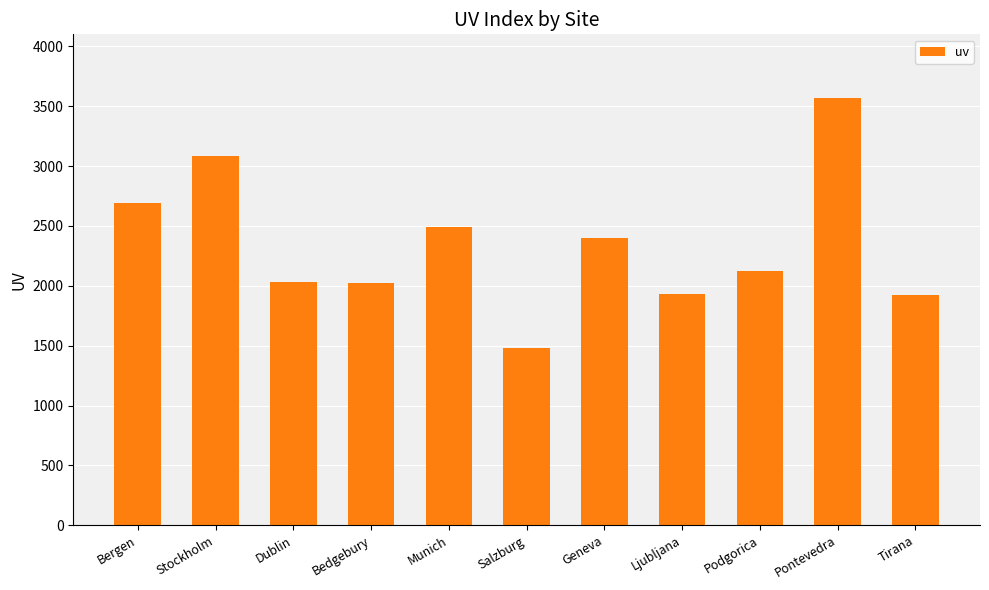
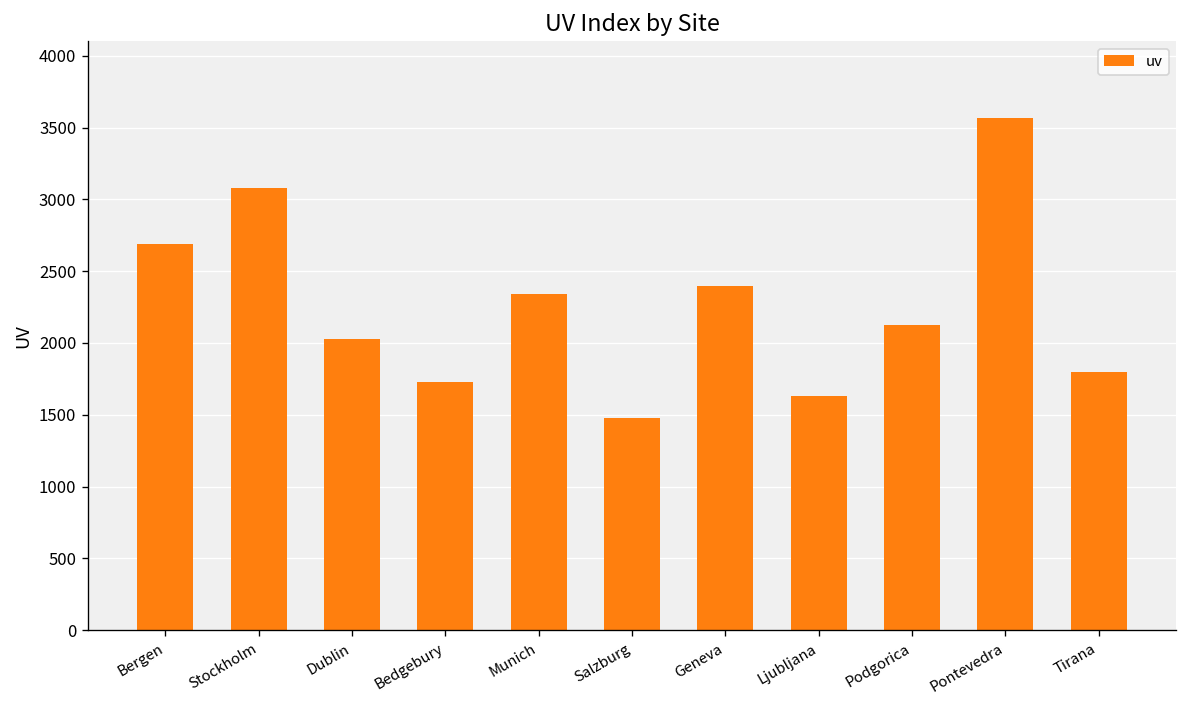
Bedgebury: 2030 -> 1730
Munich: 2490 -> 2340
Ljubljana: 1930 -> 1630
Tirana: 1930 -> 1800
